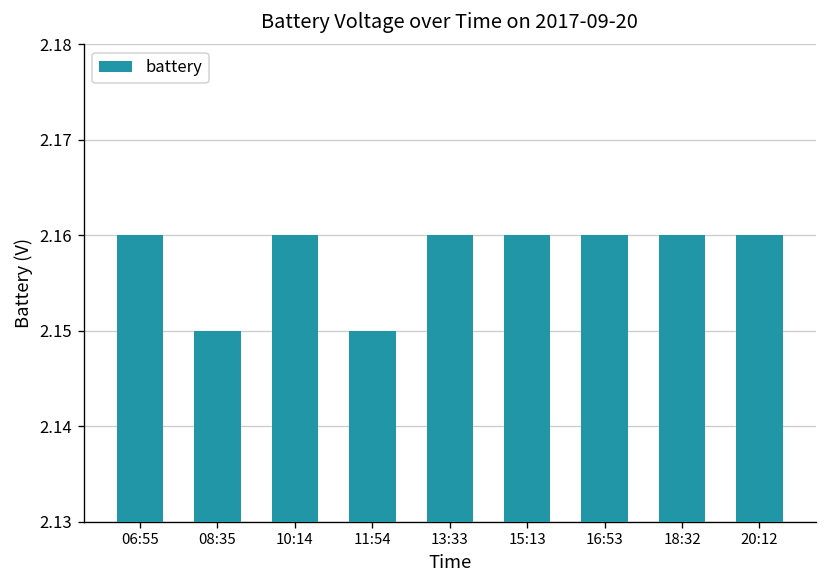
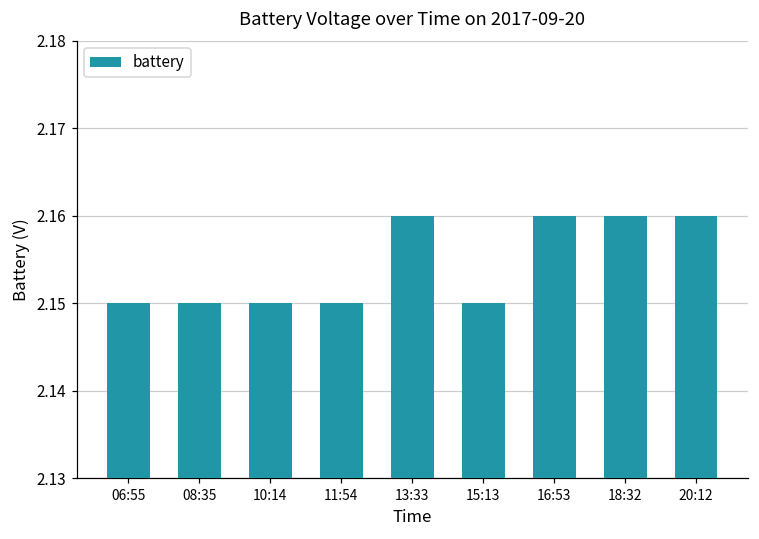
06:55: 2.16 -> 2.15
10:14: 2.16 -> 2.15
15:13: 2.16 -> 2.15
